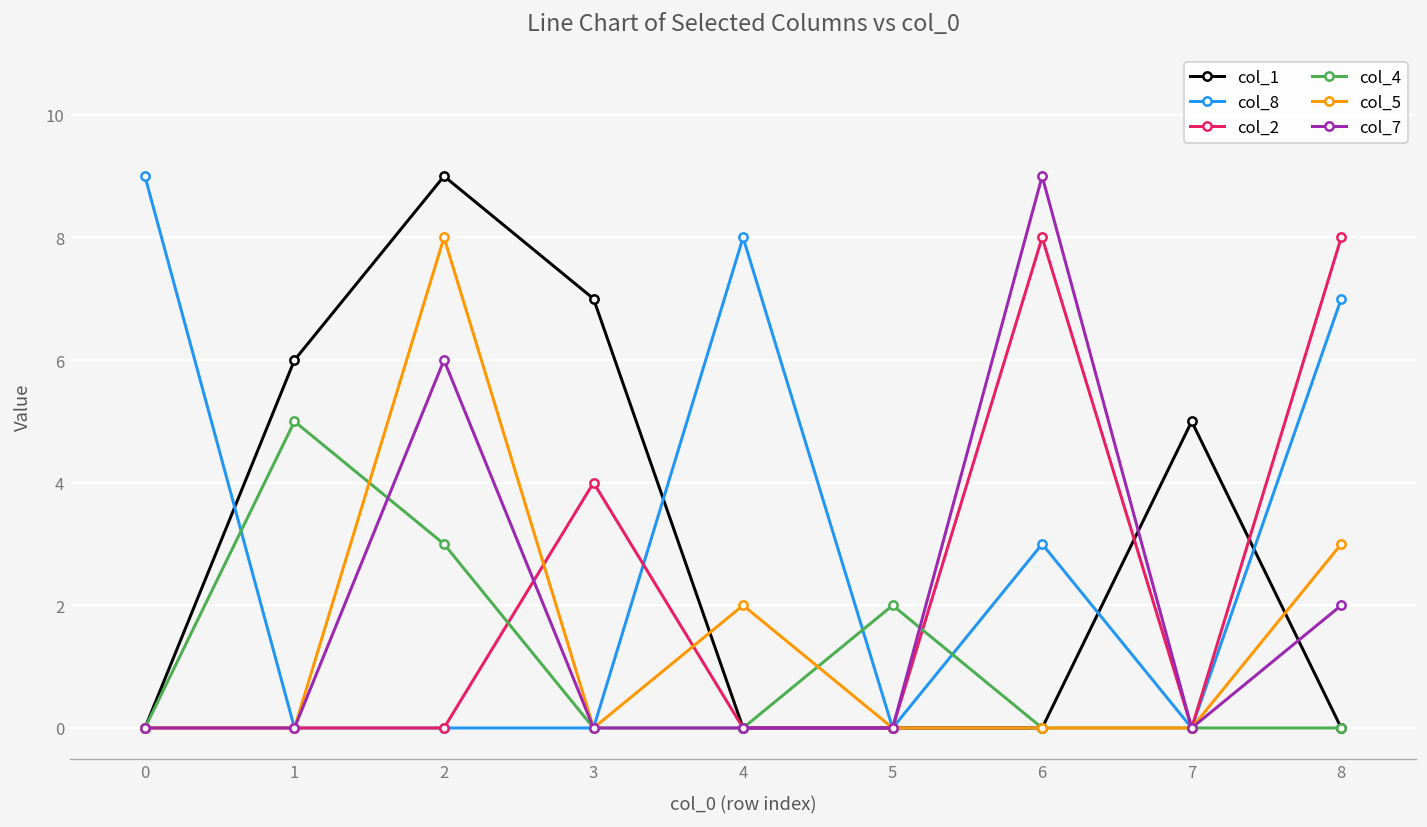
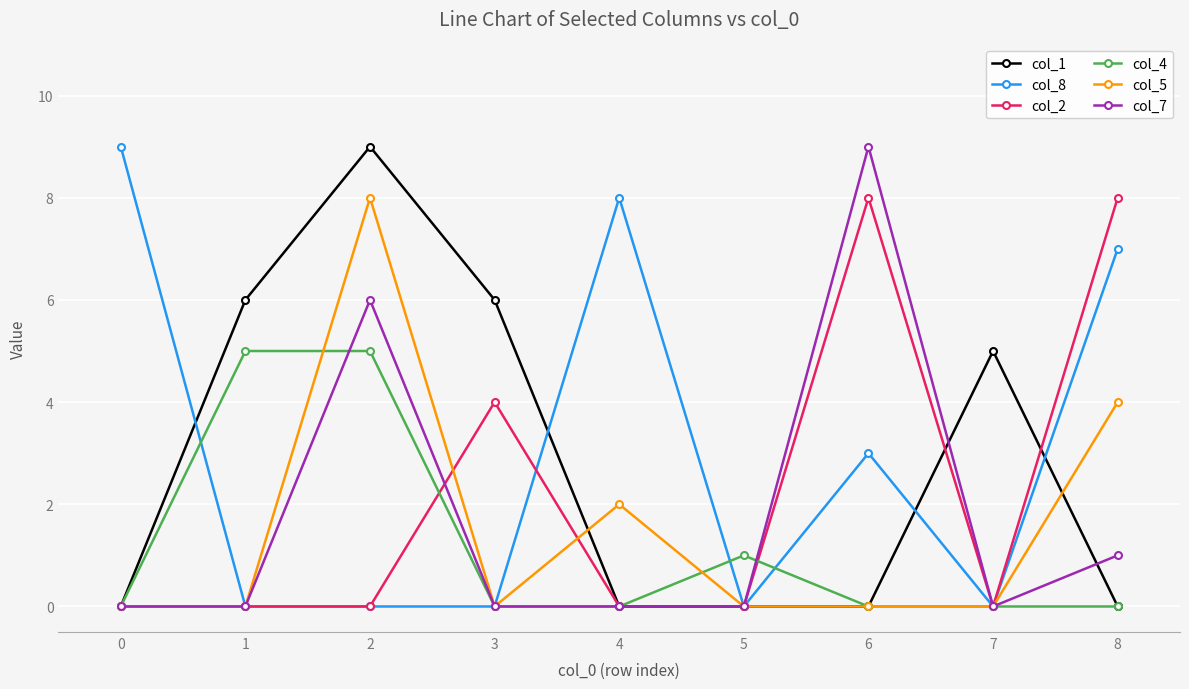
col_4, 2: 3 -> 5
col_1, 3: 7 -> 6
col_4, 5: 2 -> 1
col_5, 8: 3 -> 4
col_7, 8: 2 -> 1
